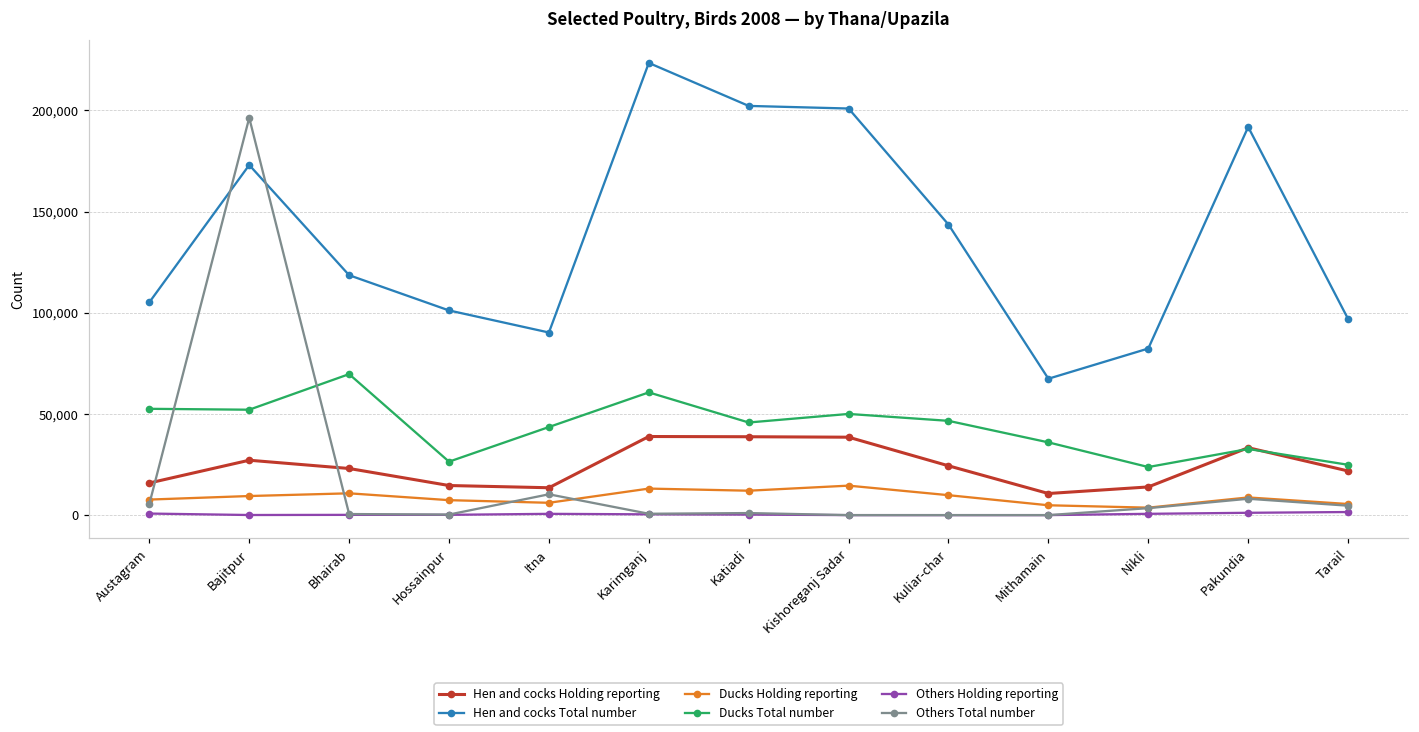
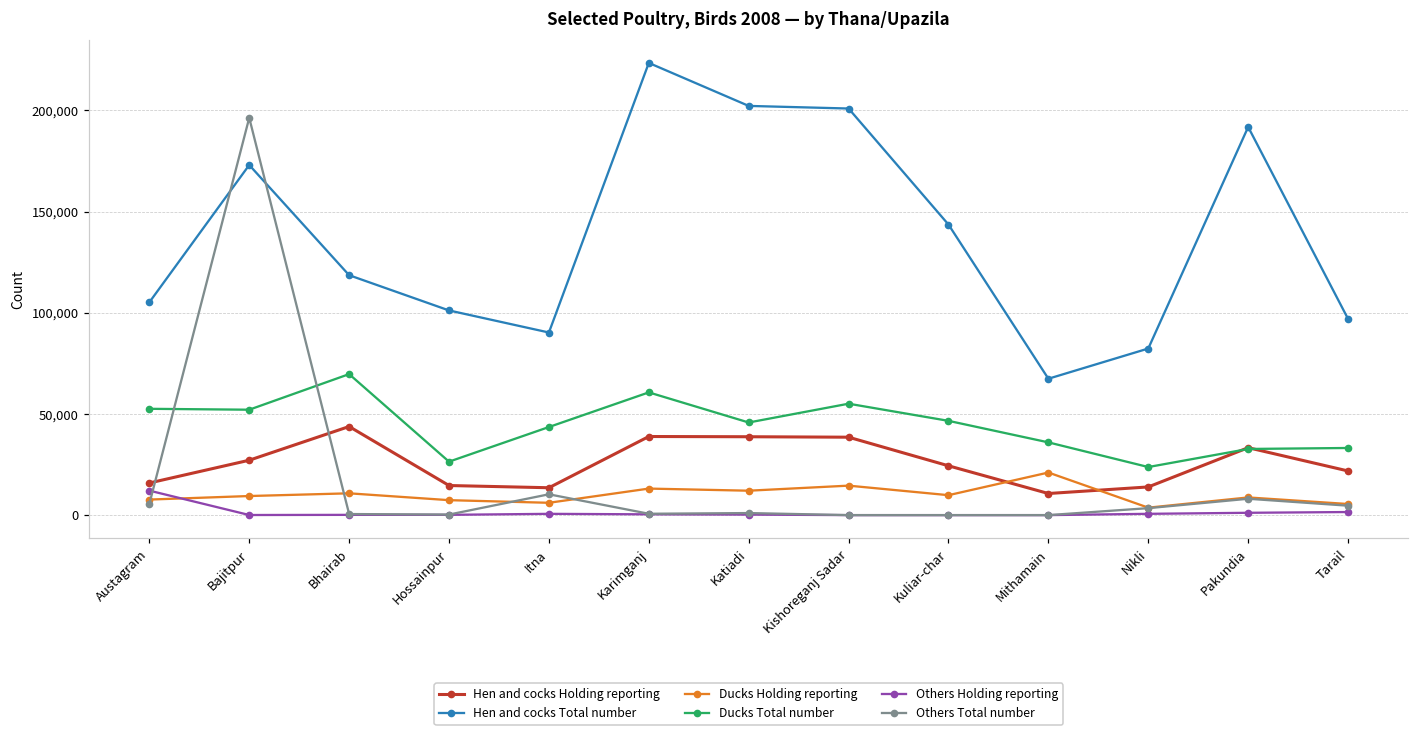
Others Holding reporting, Austagram: 1,000 -> 12,000
Hen and cocks Holding reporting, Bhairab: 23,000 -> 44,000
Ducks Total number, Kishoreganj Sadar: 50,000 -> 55,000
Ducks Holding reporting, Mithamain: 5,000 -> 21,000
Ducks Total number, Tarail: 25,000 -> 33,000
